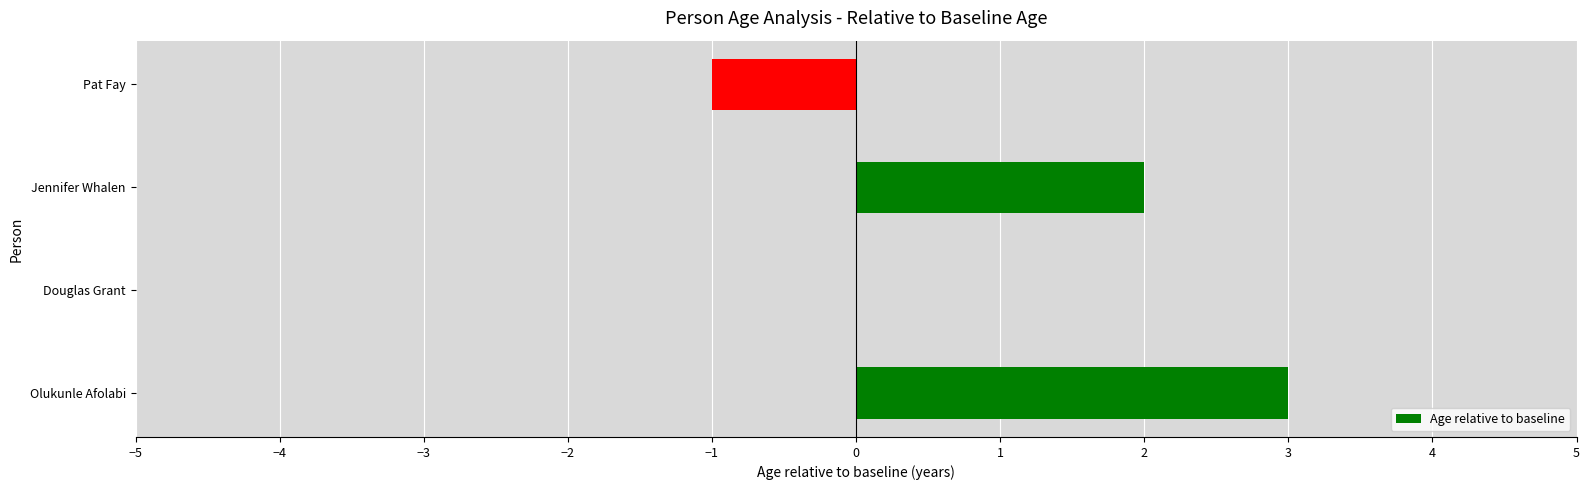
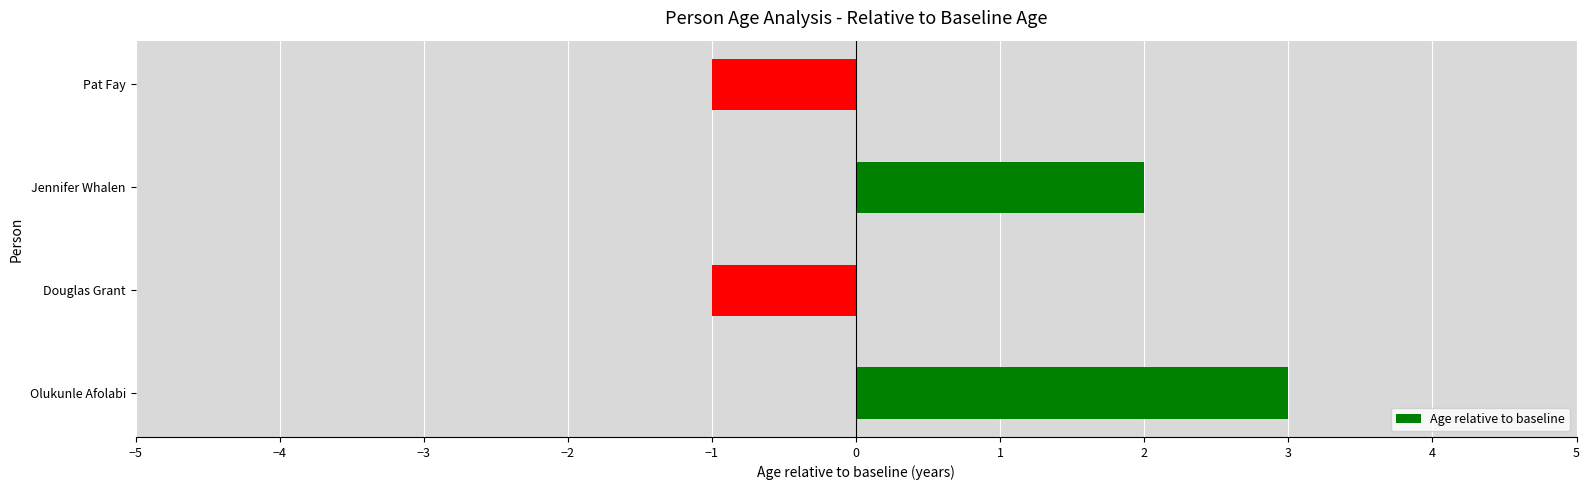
Douglas Grant: 0.00 -> -1.00
